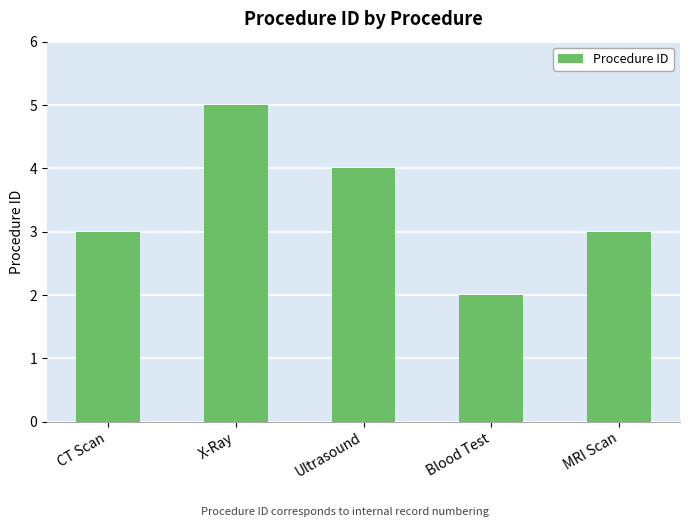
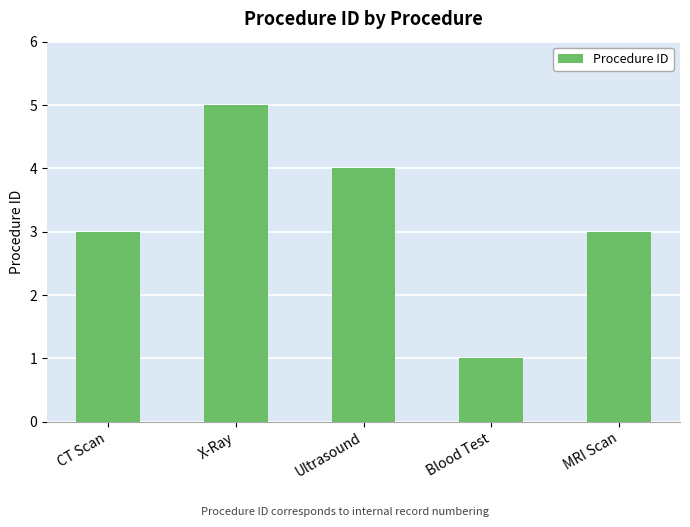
Blood Test: 2 -> 1
